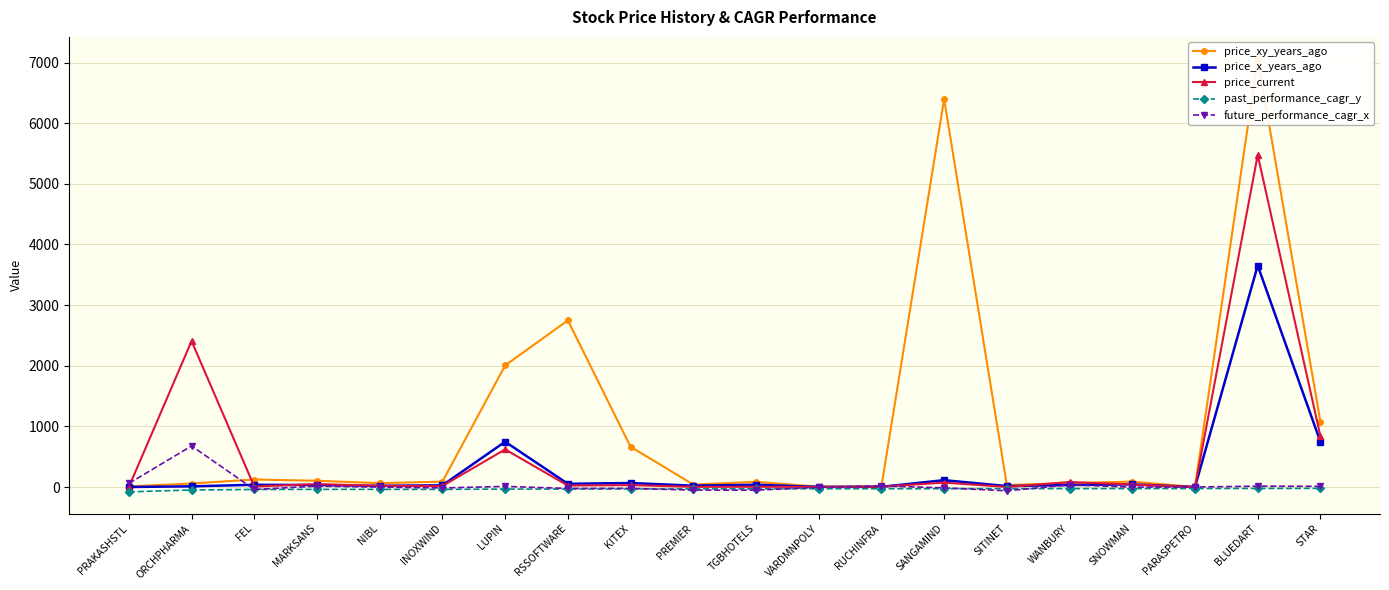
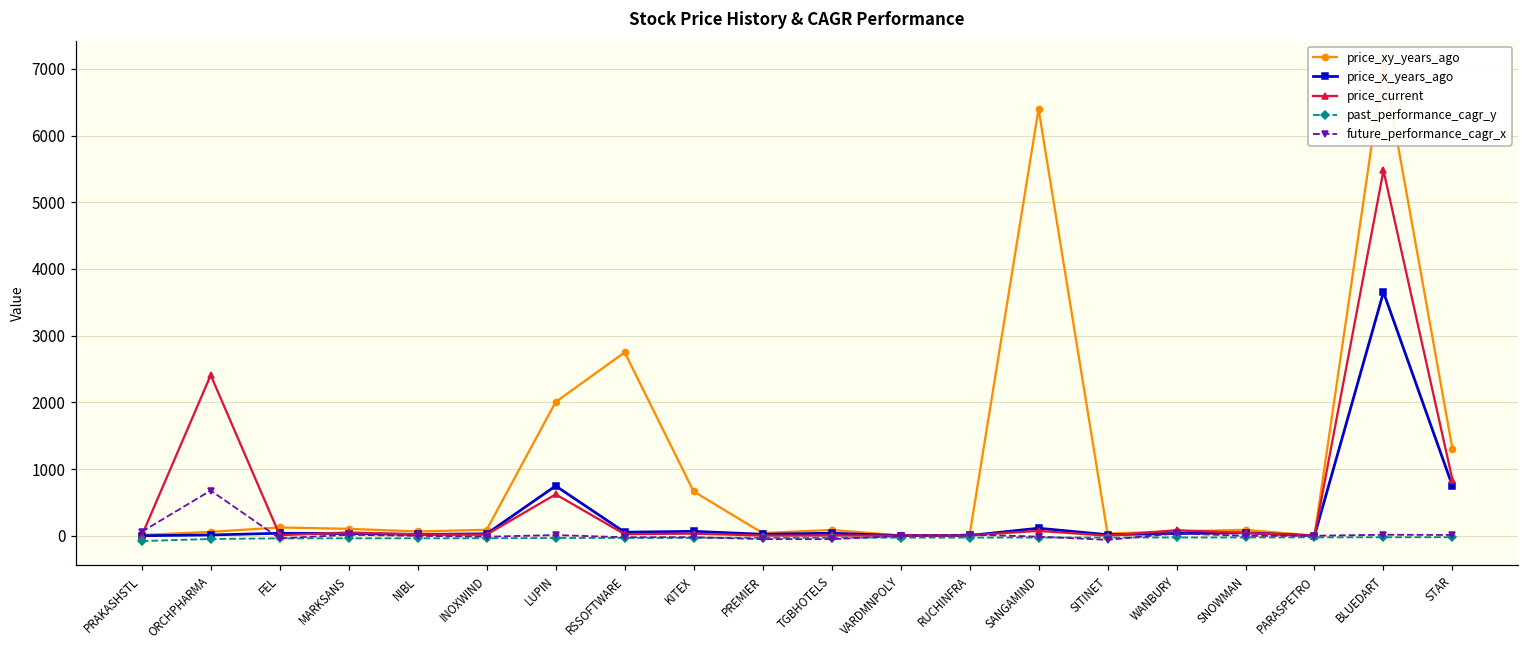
price_xy_years_ago, STAR: 1100 -> 1300
